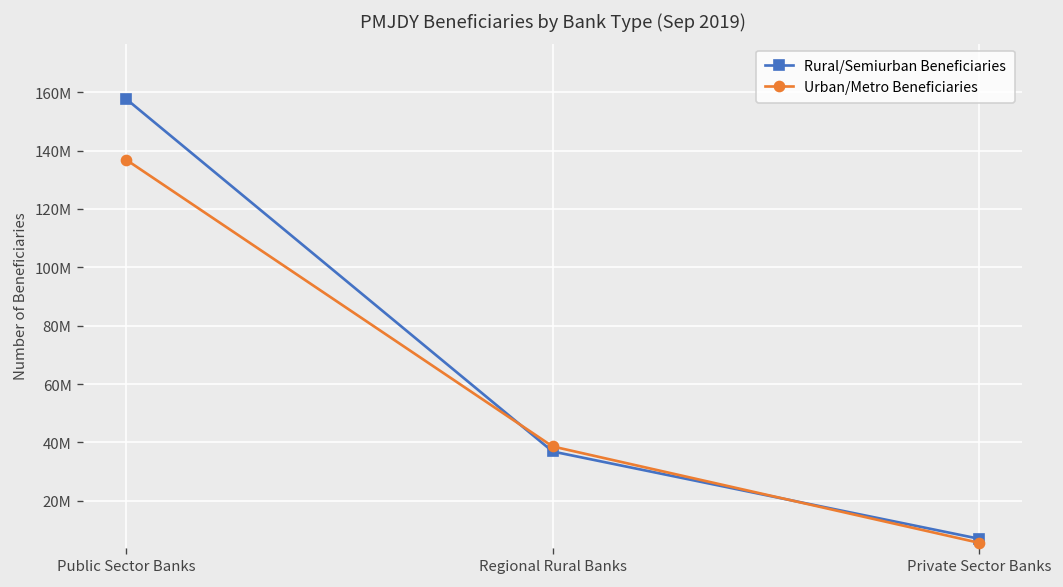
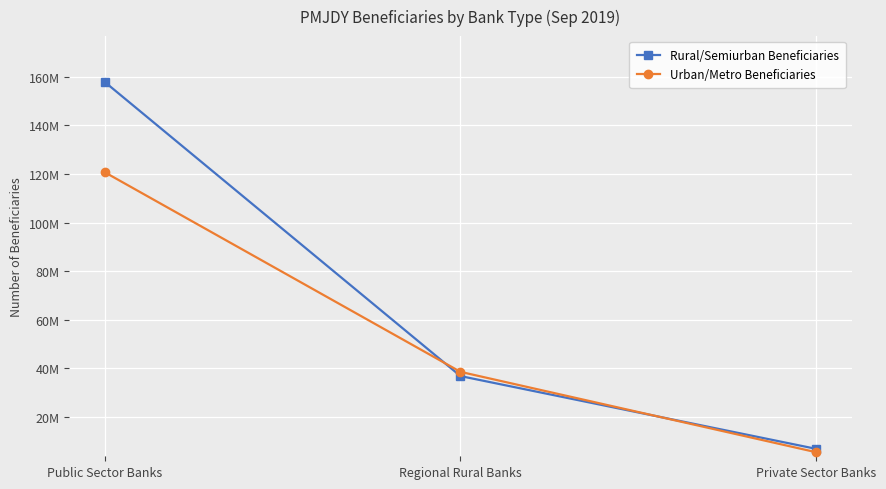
Urban/Metro Beneficiaries, Public Sector Banks: 137000000 -> 121000000
